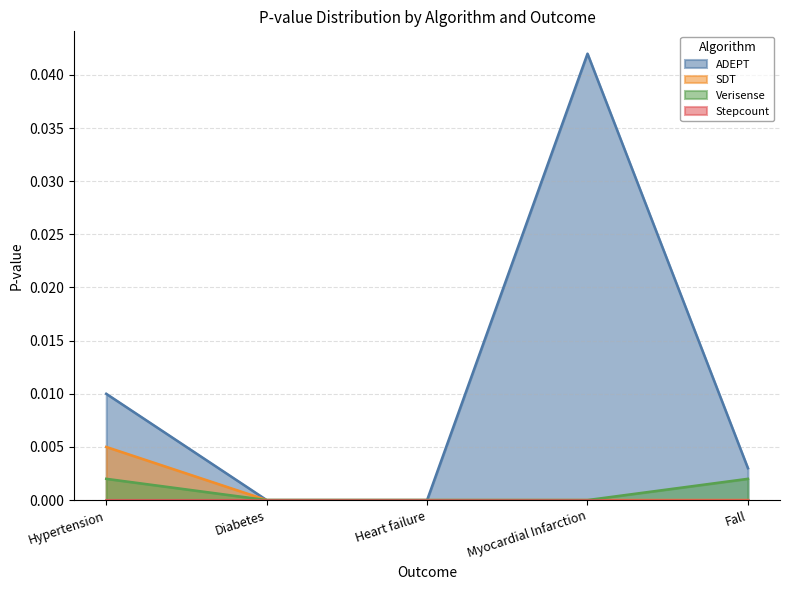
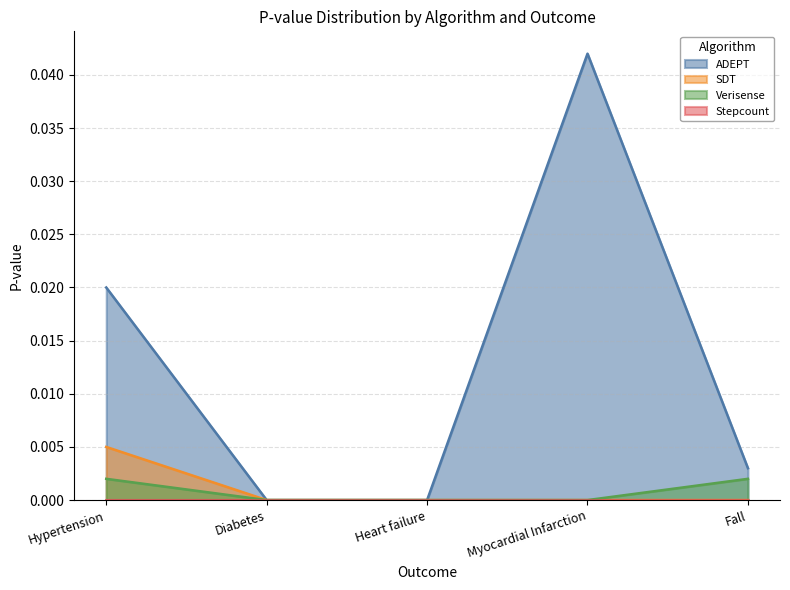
ADEPT, Hypertension: 0.01 -> 0.02
